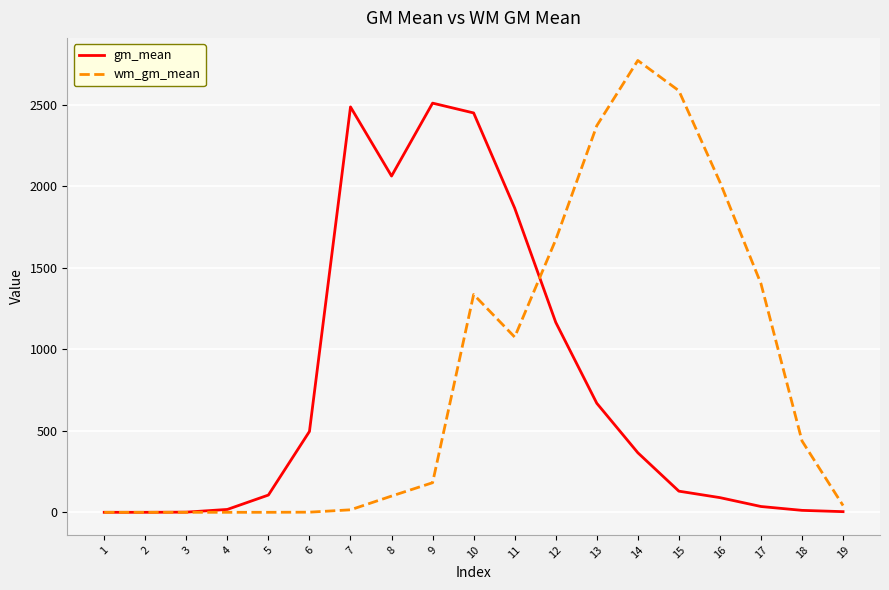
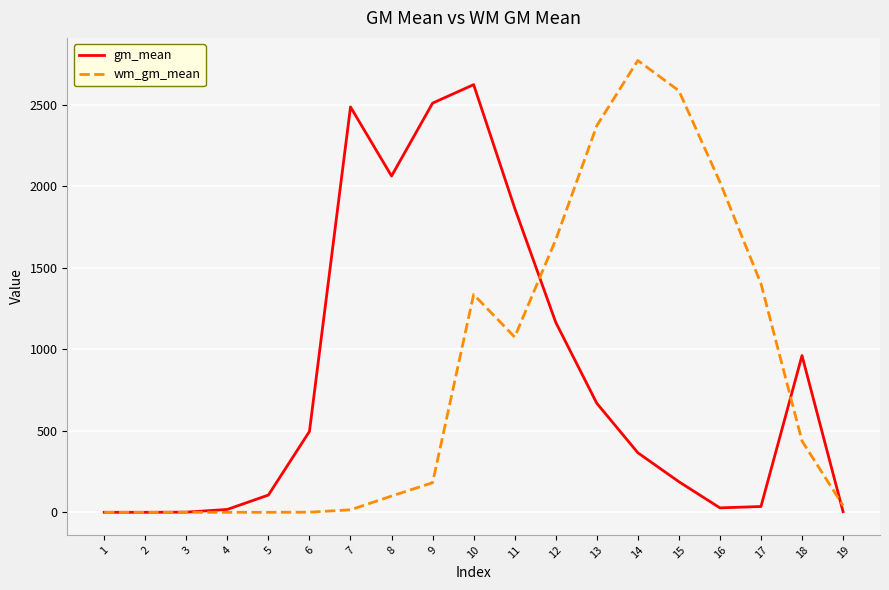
gm_mean, 10: 2450 -> 2620
gm_mean, 15: 130 -> 190
gm_mean, 16: 90 -> 30
gm_mean, 18: 10 -> 960
